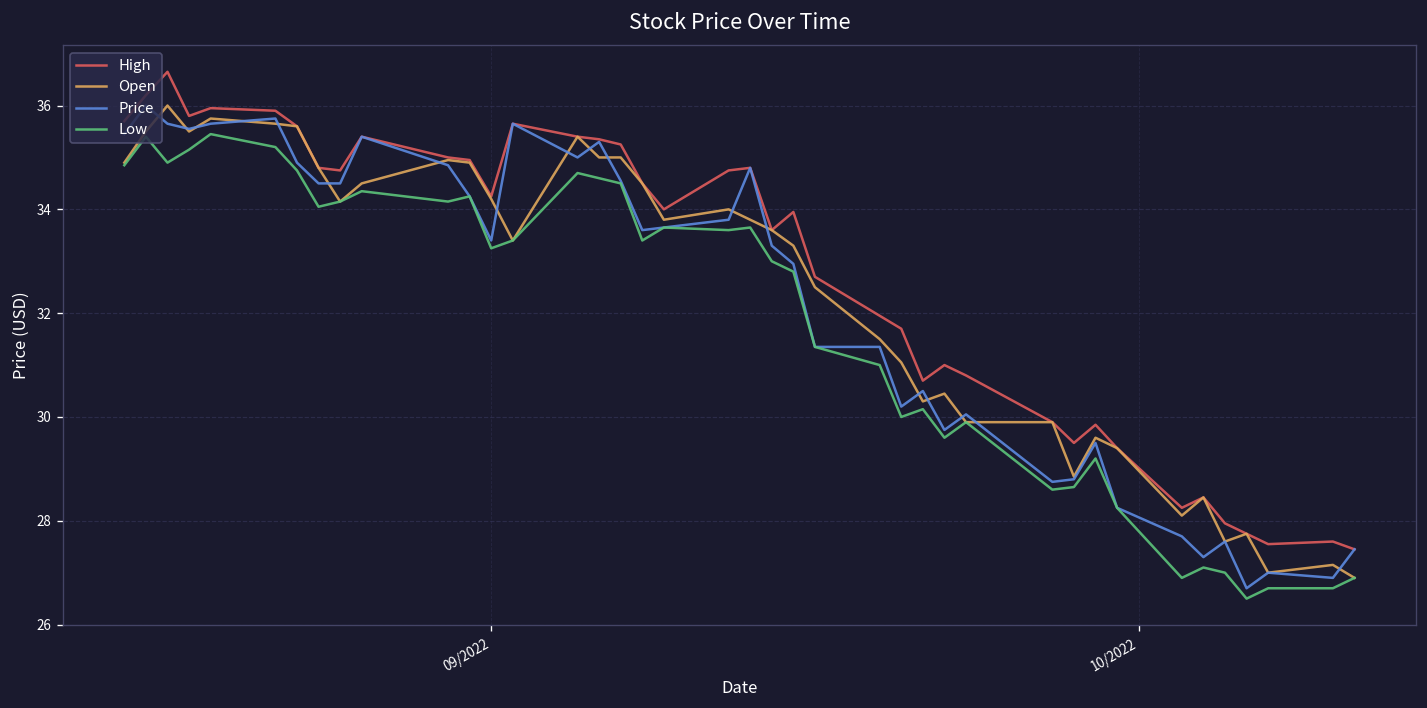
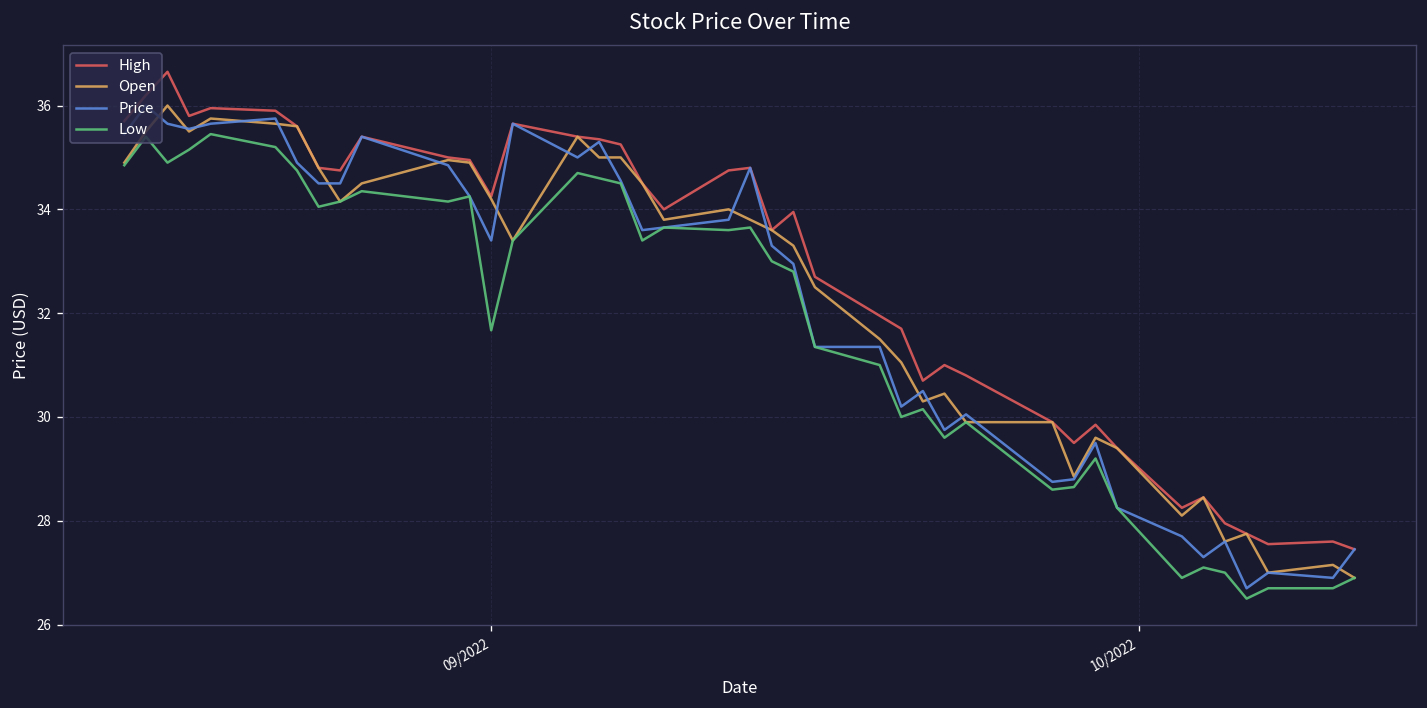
Low, 09/2022: 33.3 -> 31.7
